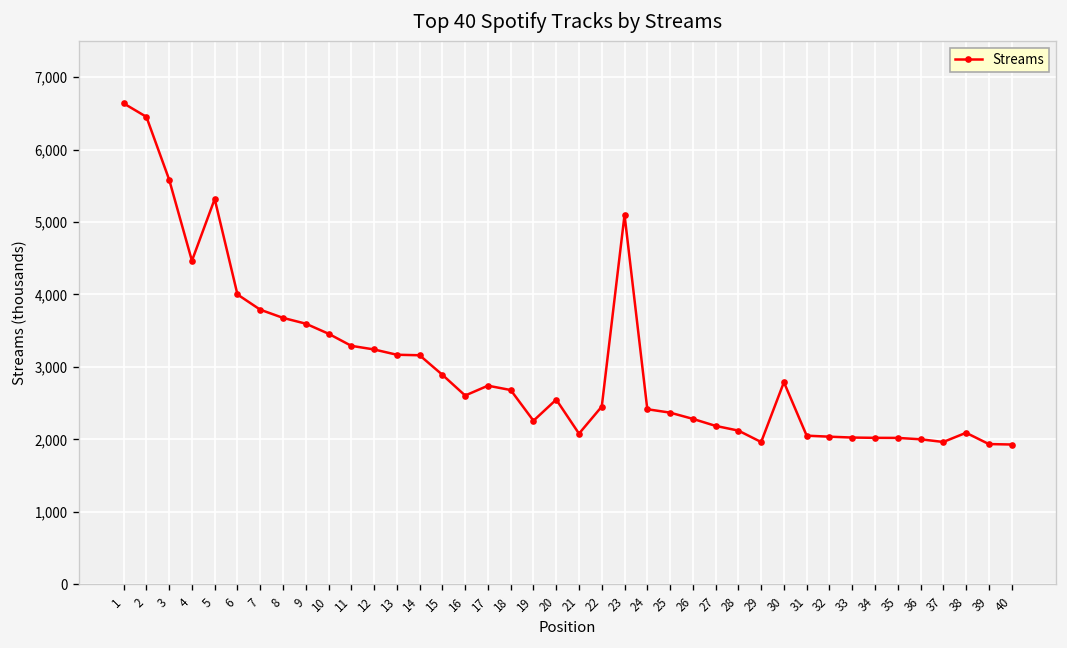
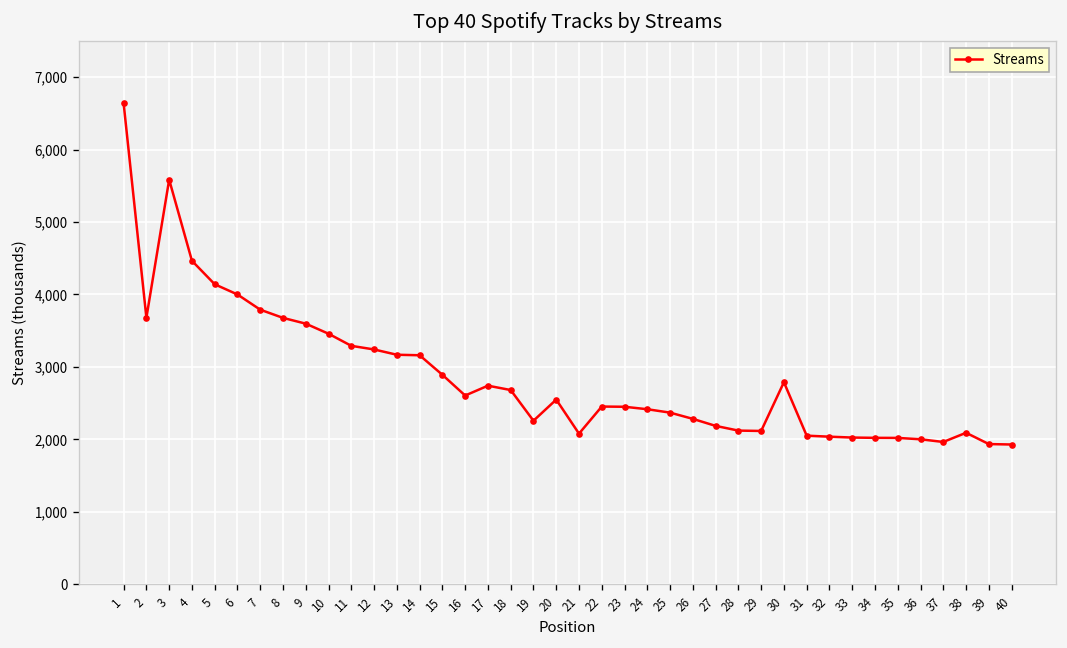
2: 6,500 -> 3,700
5: 5,300 -> 4,100
23: 5,100 -> 2,500
29: 2,000 -> 2,100
